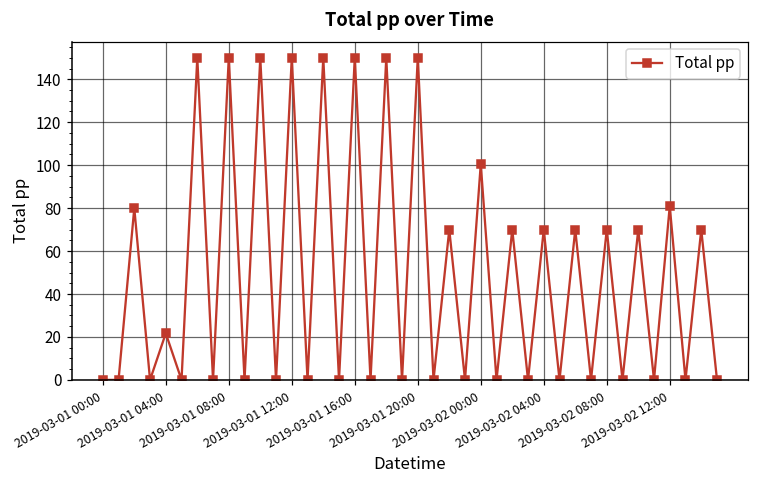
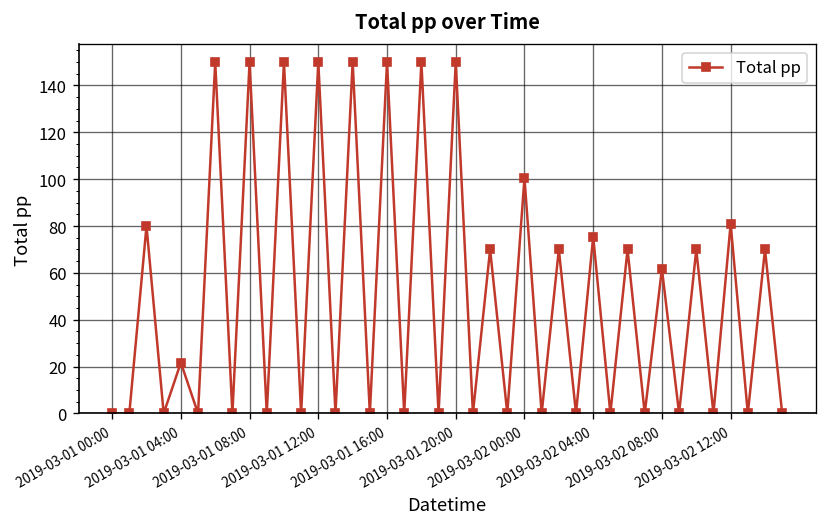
2019-03-02 04:00: 70 -> 75
2019-03-02 08:00: 70 -> 62
